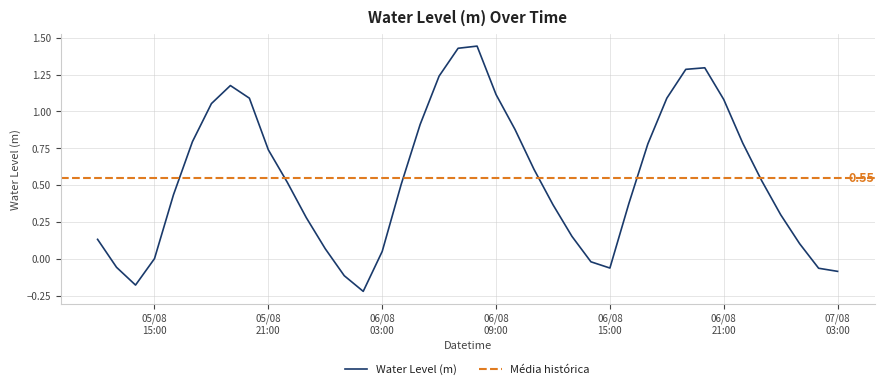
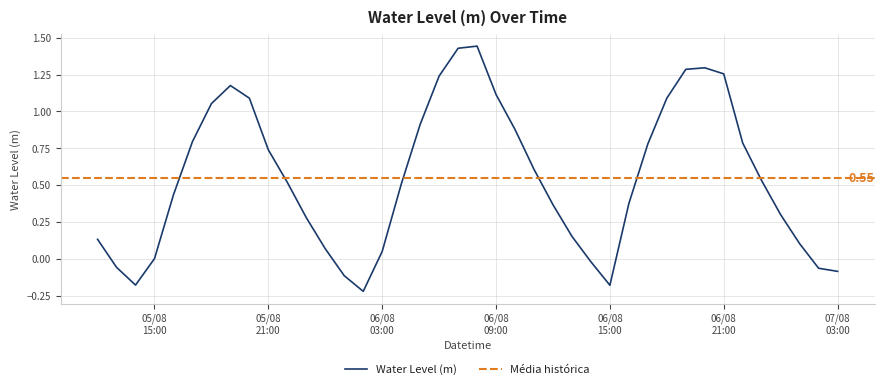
06/08 15:00: -0.06 -> -0.18
06/08 21:00: 1.08 -> 1.25
